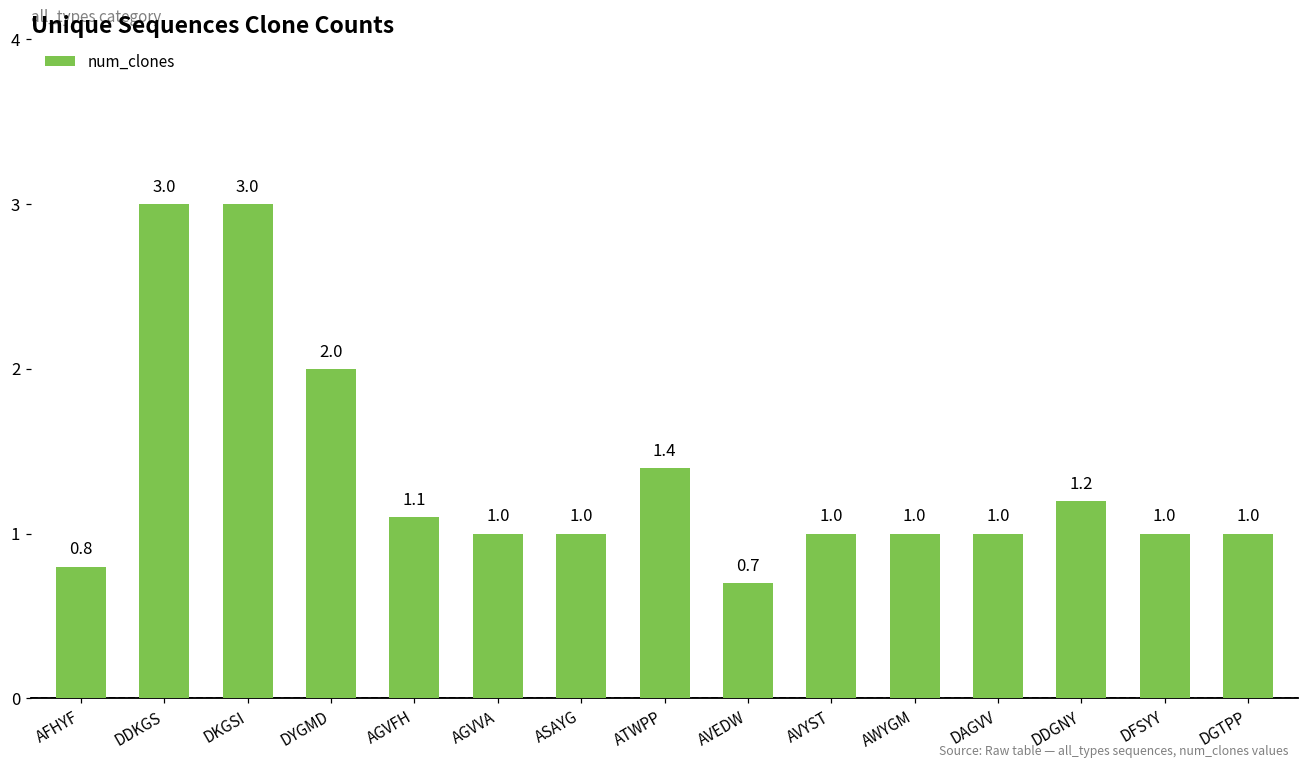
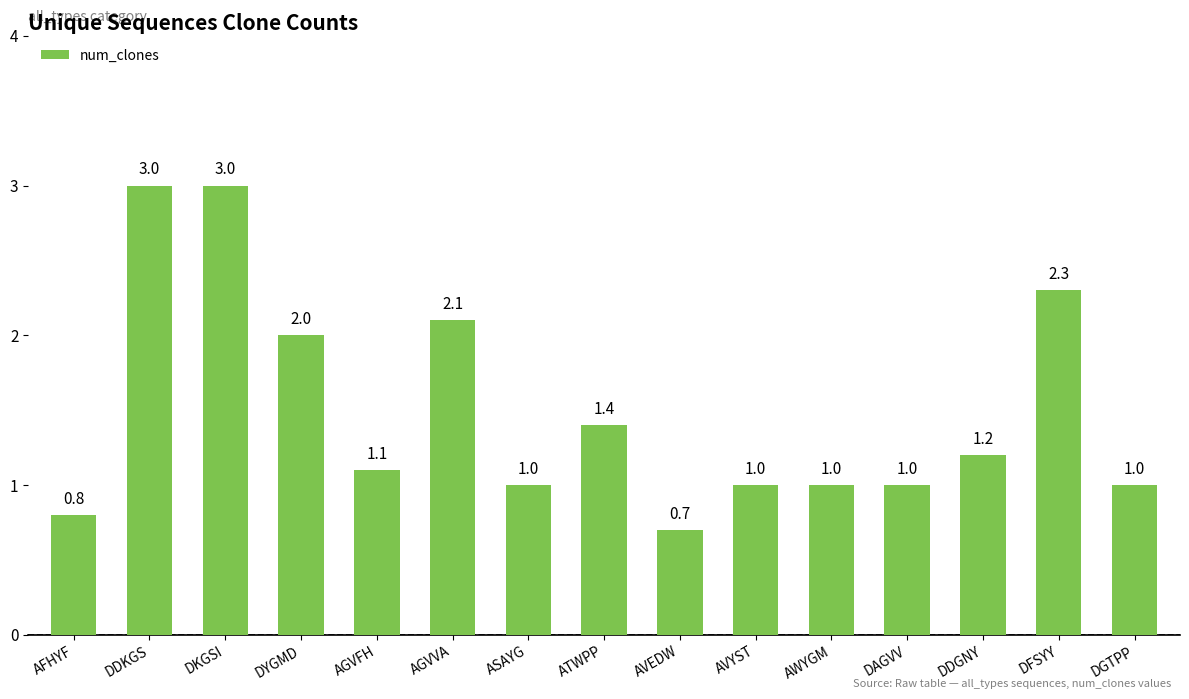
AGVVA: 1.0 -> 2.1
DFSYY: 1.0 -> 2.3
